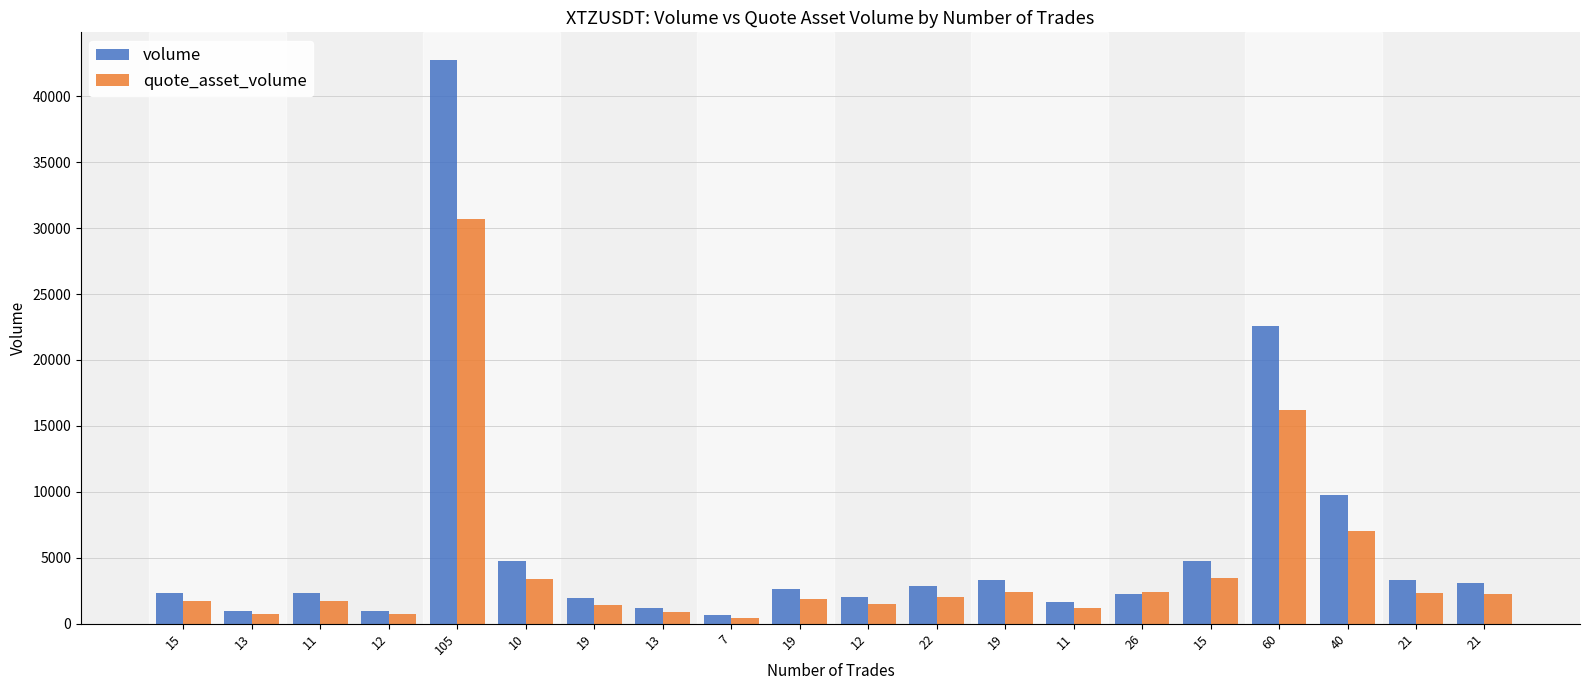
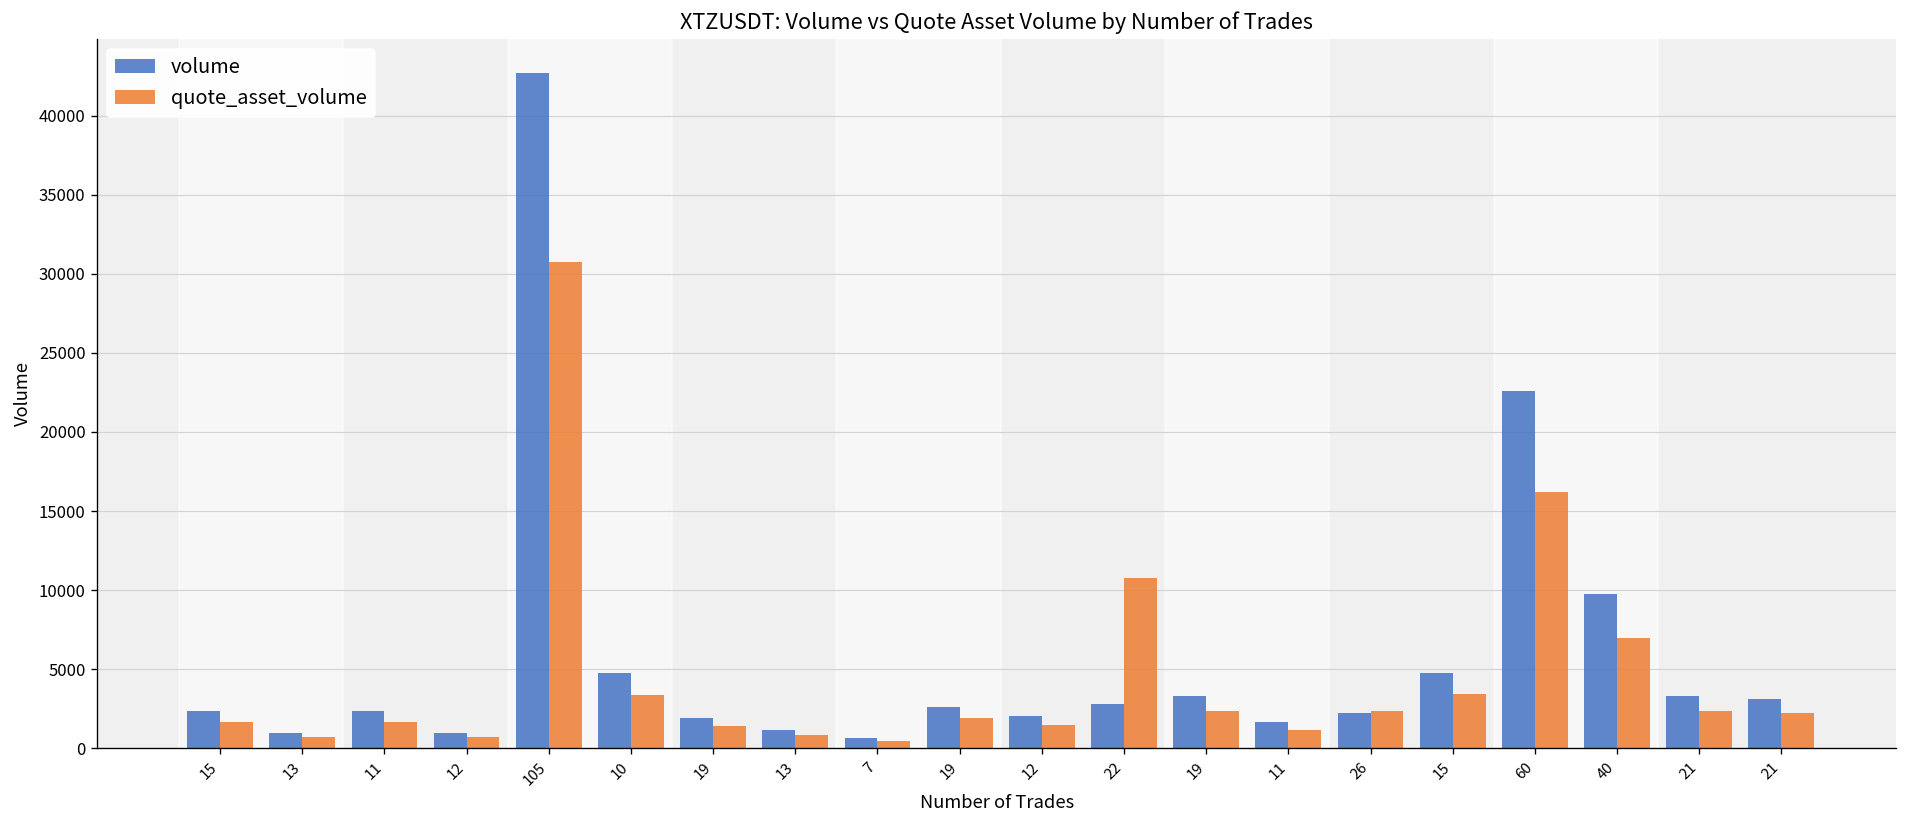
quote_asset_volume, 22: 2000 -> 10800
